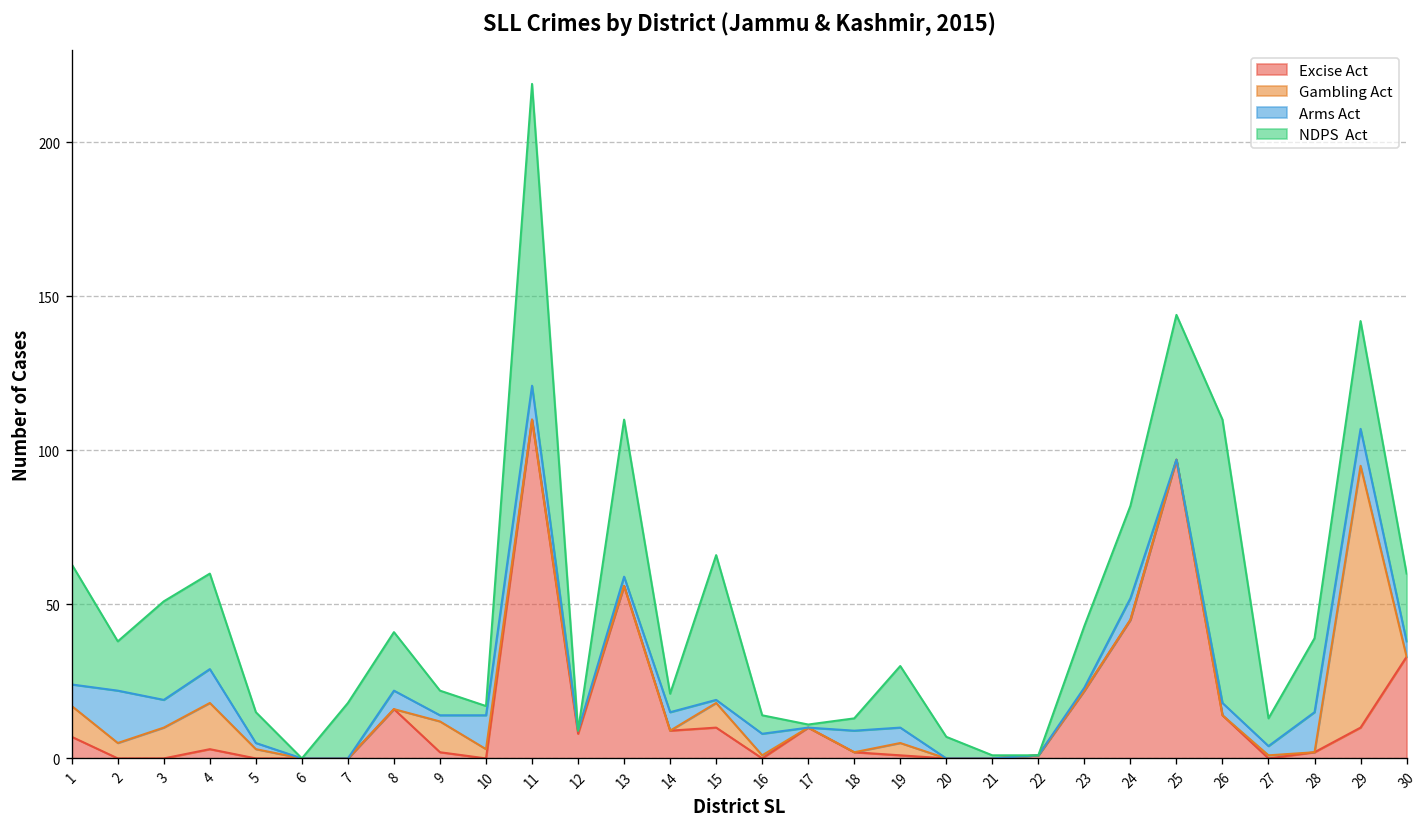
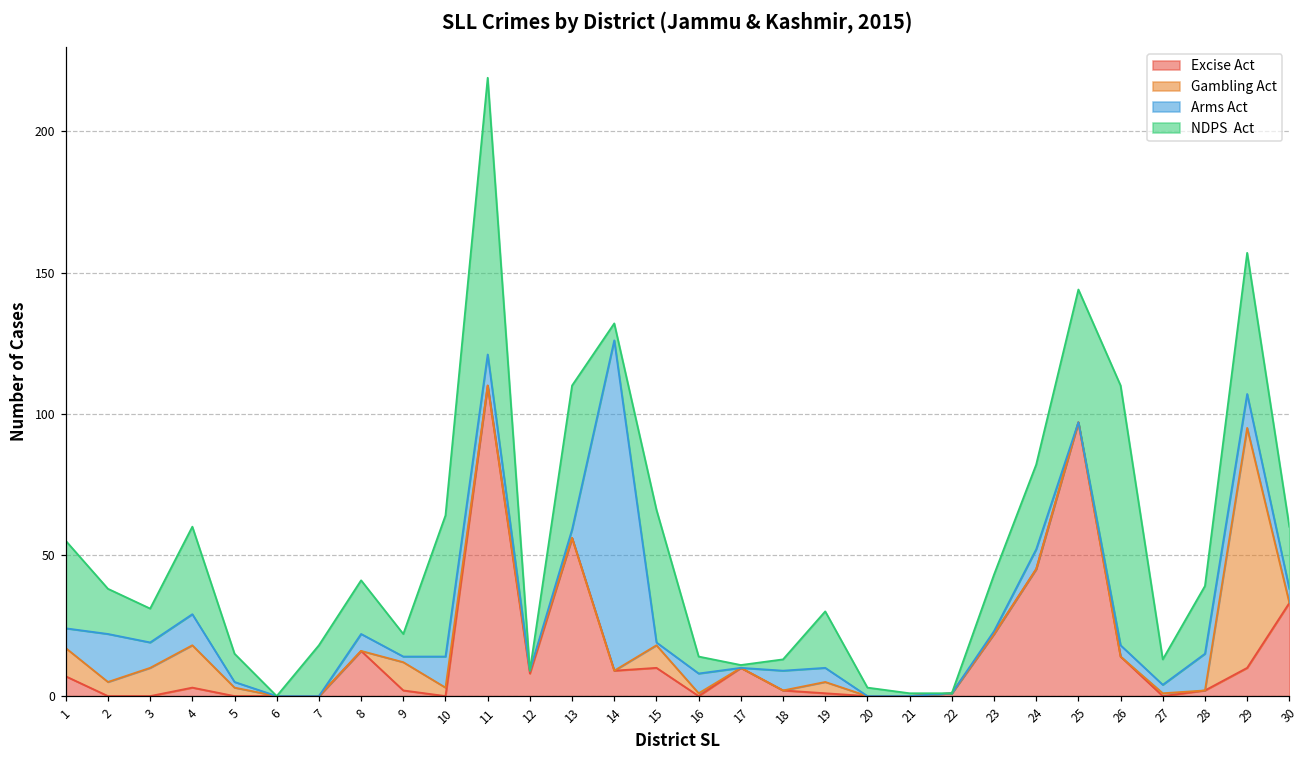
NDPS Act, 1: 39 -> 31
NDPS Act, 3: 32 -> 12
NDPS Act, 10: 3 -> 50
Arms Act, 14: 6 -> 117
NDPS Act, 20: 7 -> 3
NDPS Act, 29: 35 -> 50
